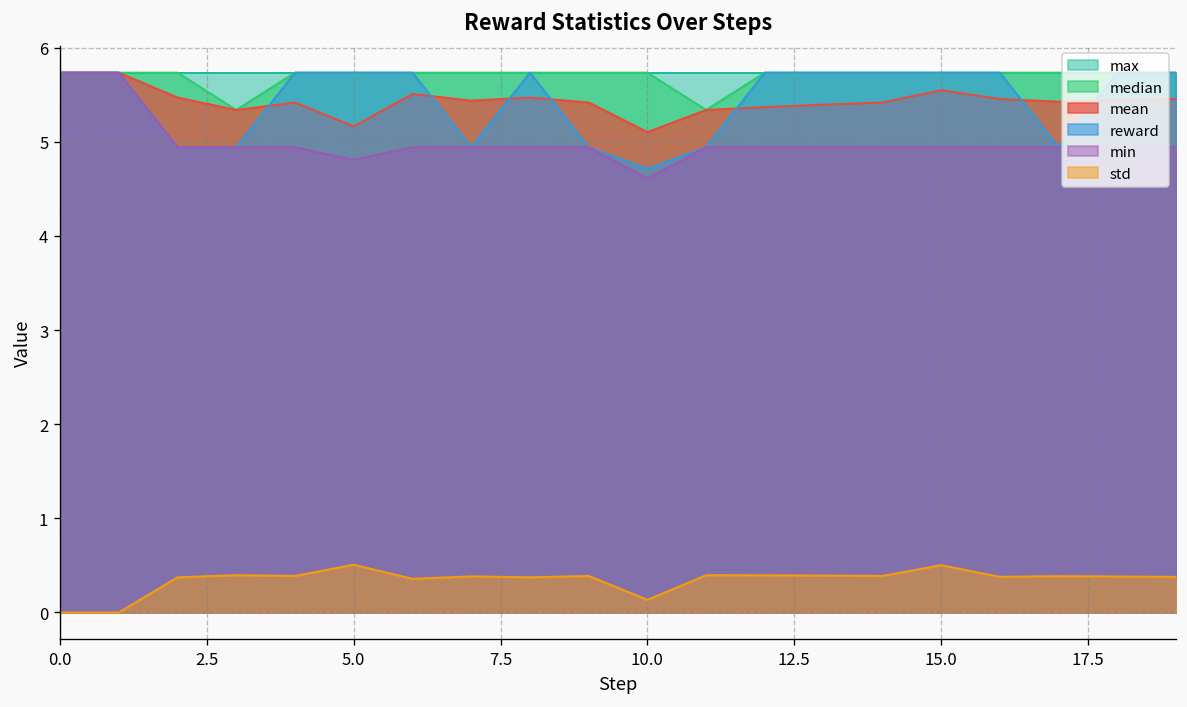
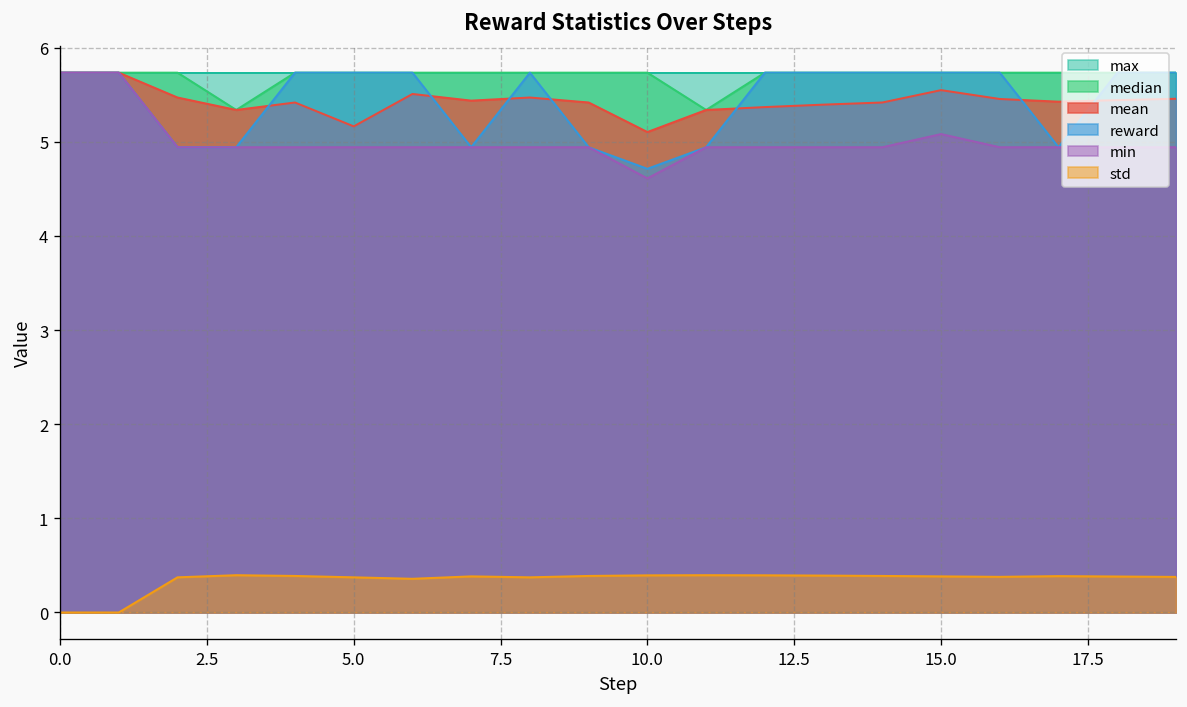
min, 5.0: 4.8 -> 4.9
std, 5.0: 0.5 -> 0.4
std, 10.0: 0.1 -> 0.4
min, 15.0: 4.9 -> 5.1
std, 15.0: 0.5 -> 0.4
